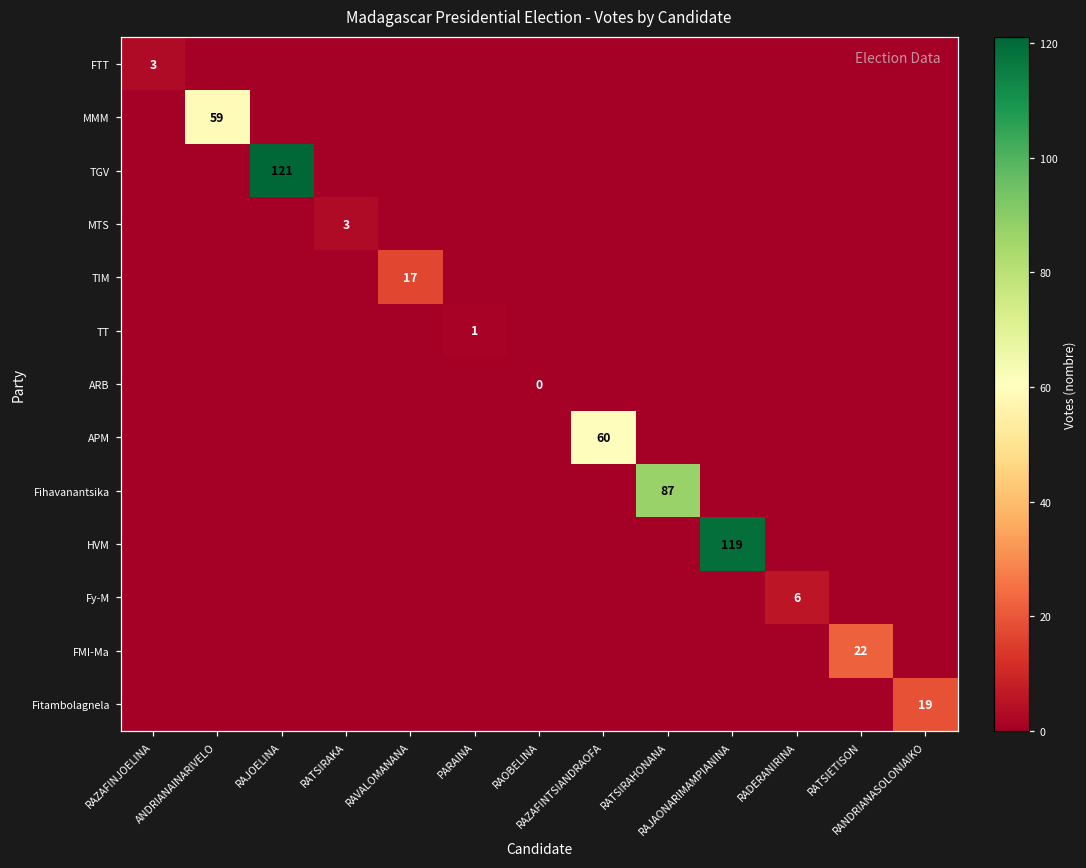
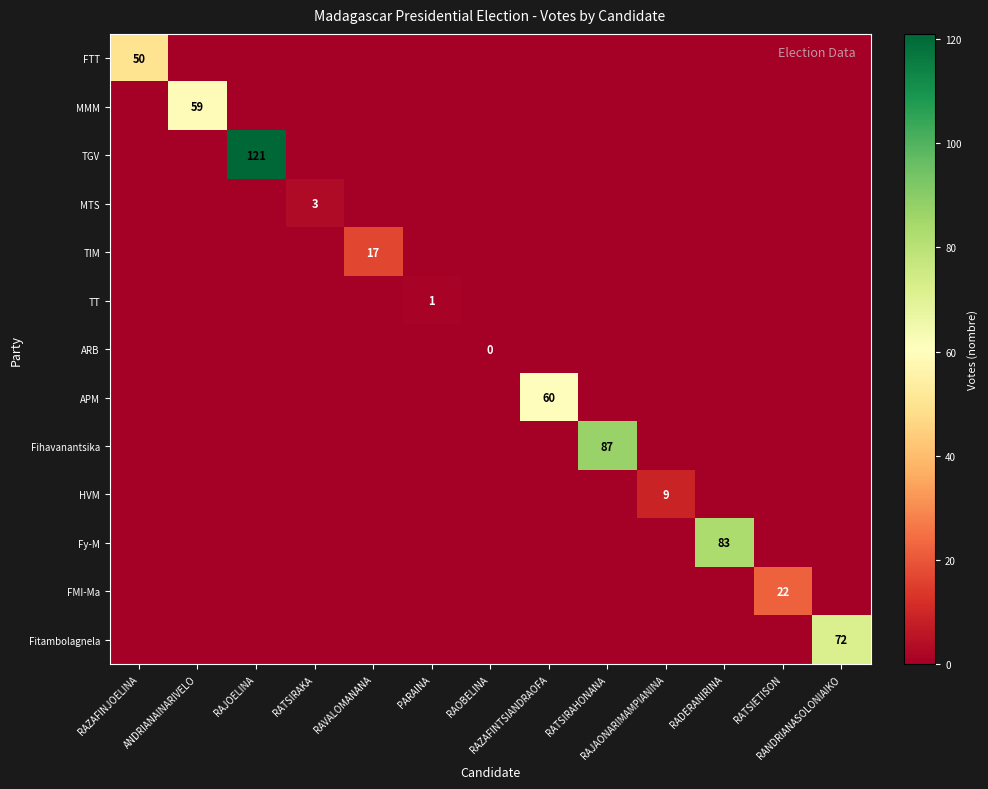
FTT, RAZAFINJOELINA: 3 -> 50
HVM, RAJAONARIMAMPIANINA: 119 -> 9
Fy-M, RADERANIRINA: 6 -> 83
Fitambolagnela, RANDRIANASOLONIAIKO: 19 -> 72
